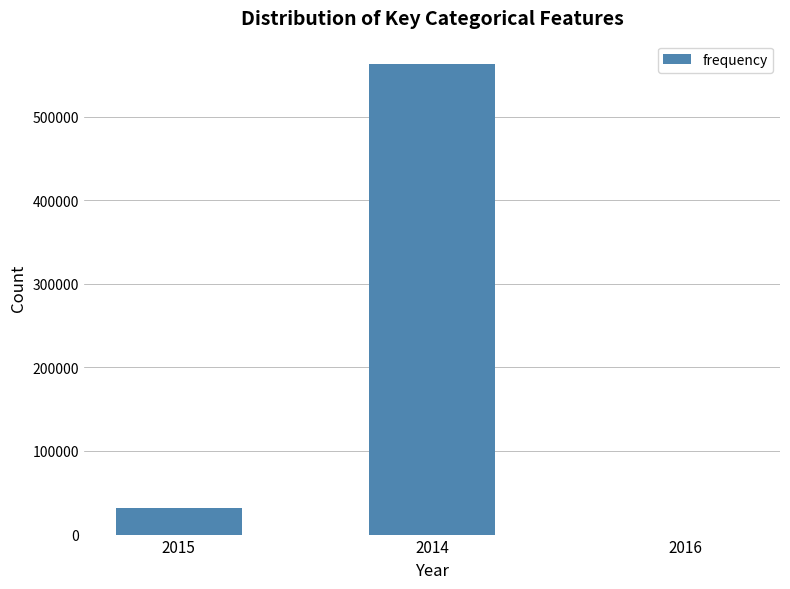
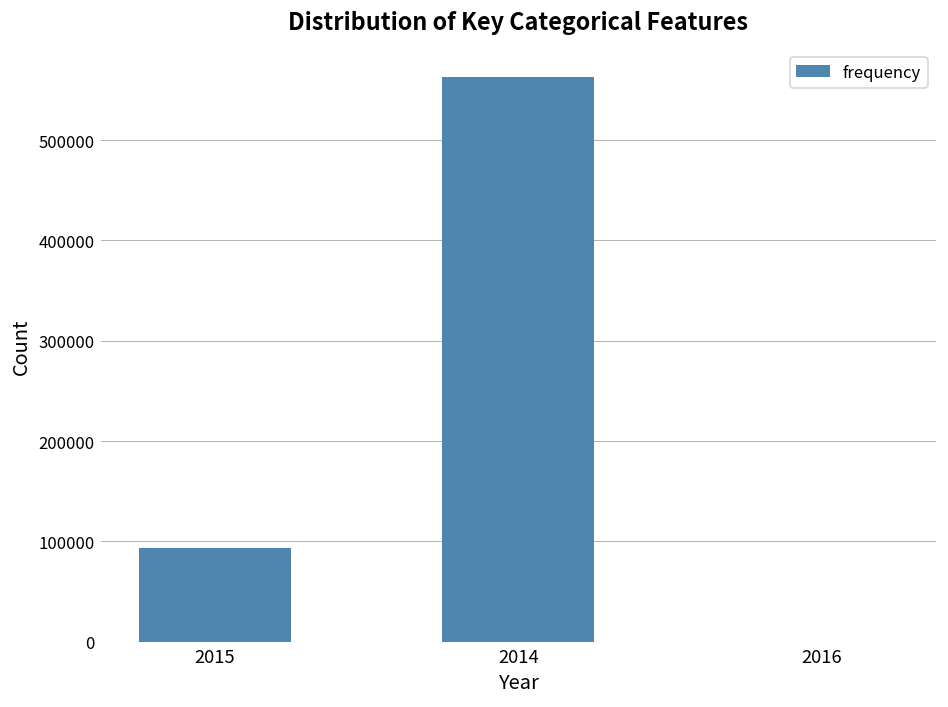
2015: 30000 -> 90000
